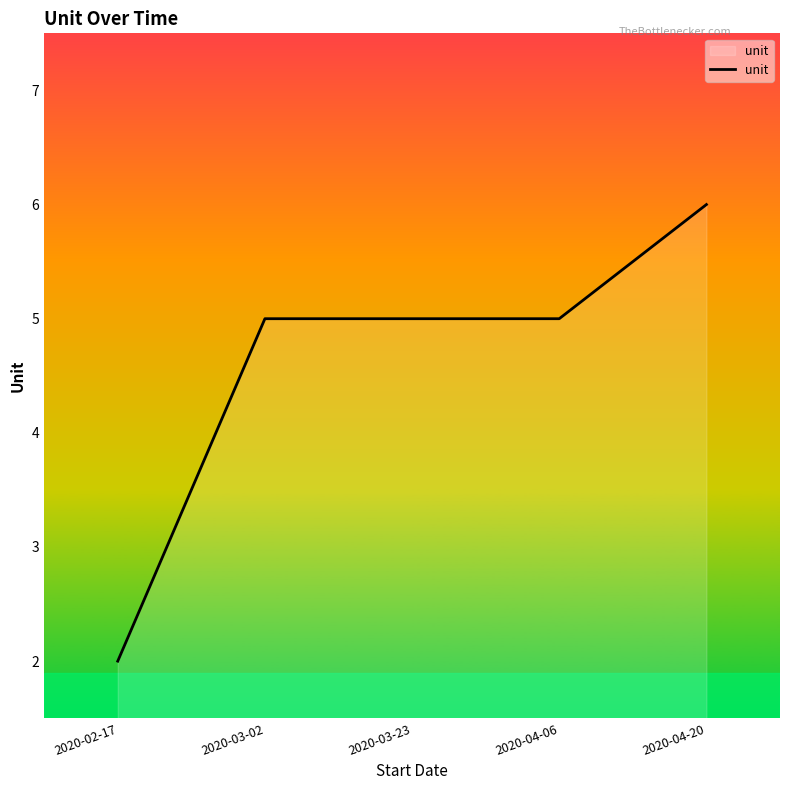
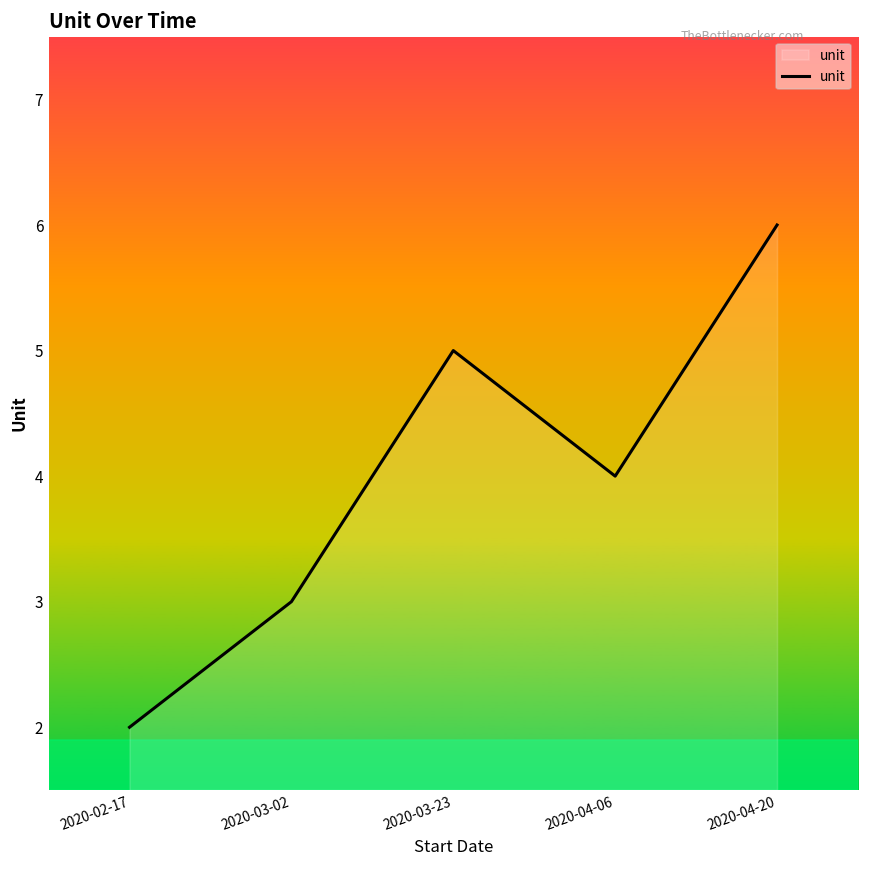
2020-03-02: 5 -> 3
2020-04-06: 5 -> 4
